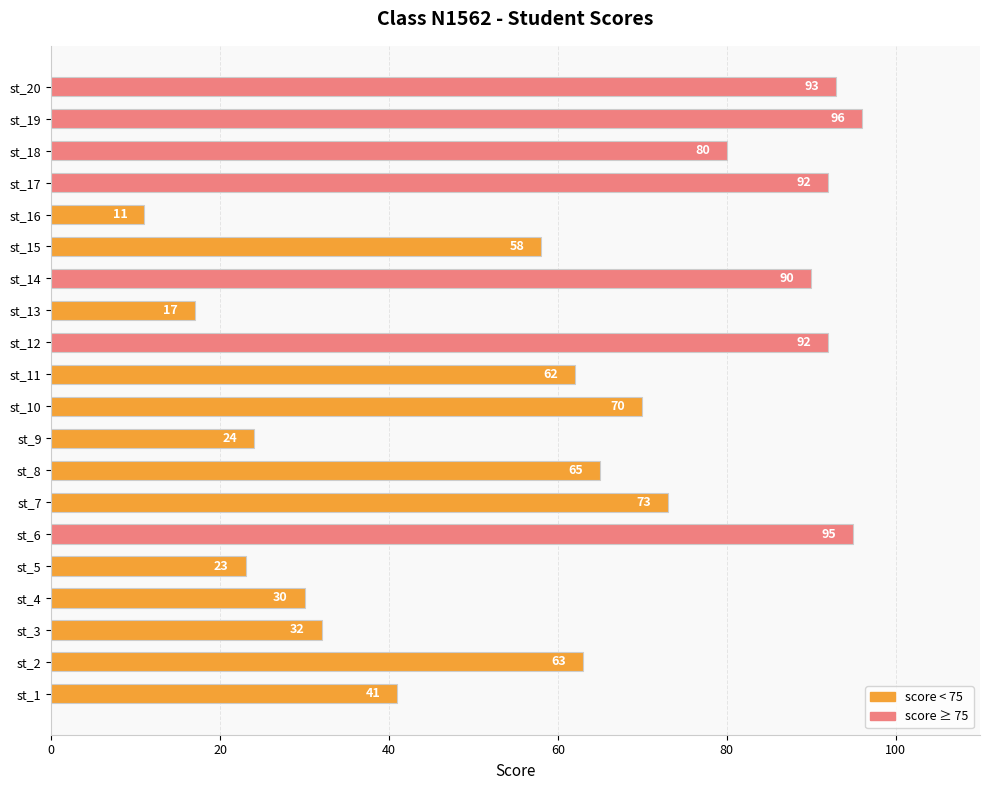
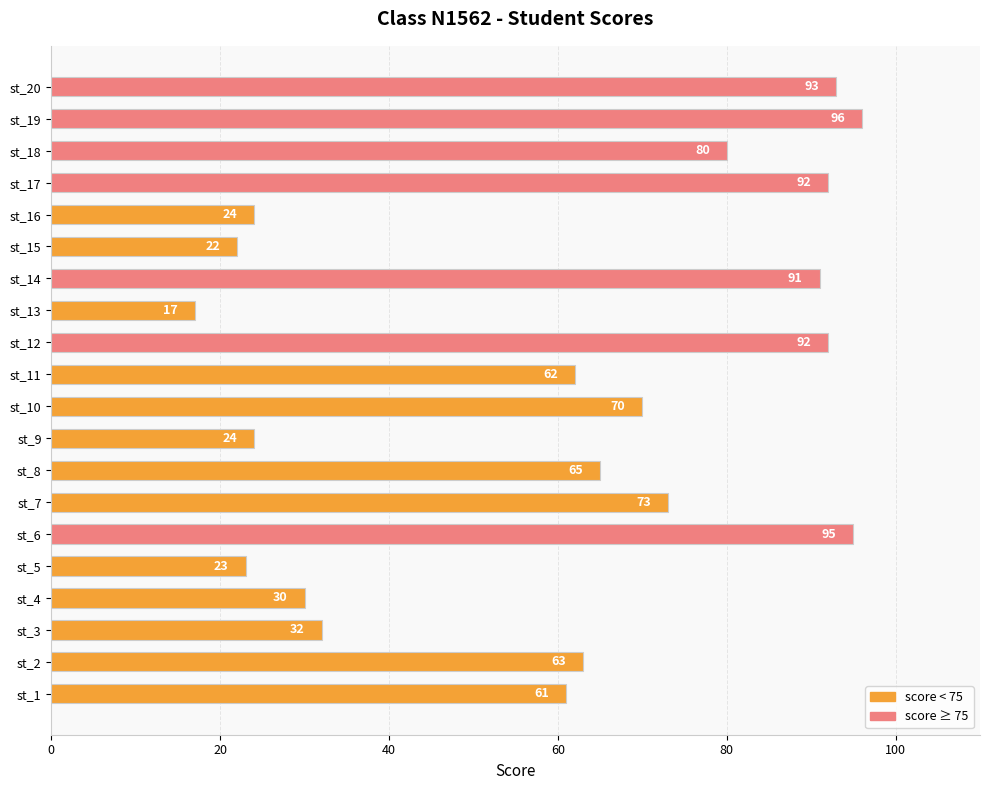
st_16: 11 -> 24
st_15: 58 -> 22
st_14: 90 -> 91
st_1: 41 -> 61
